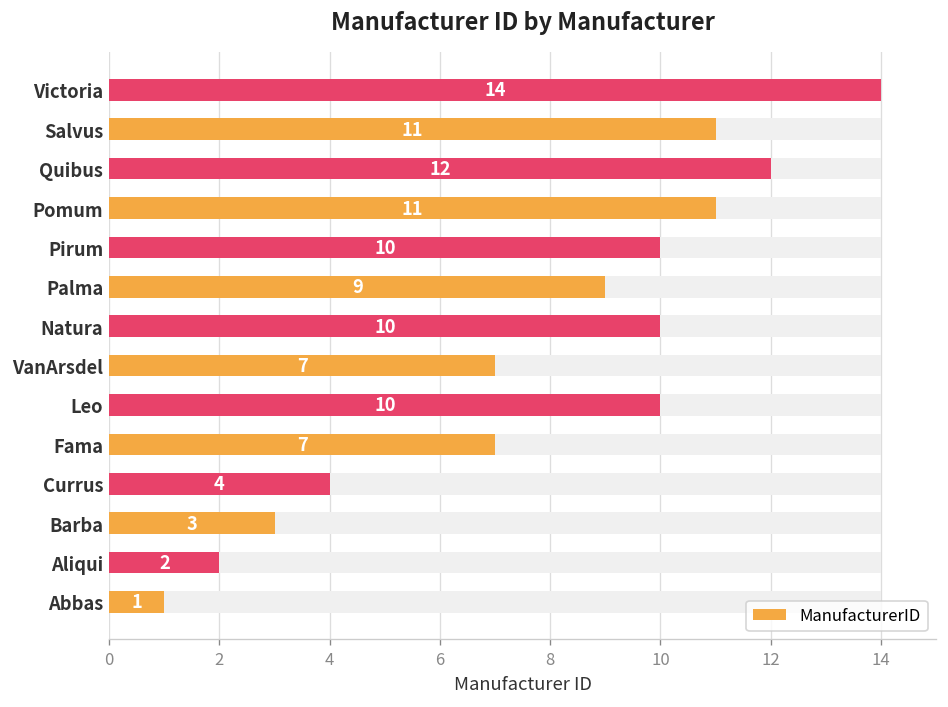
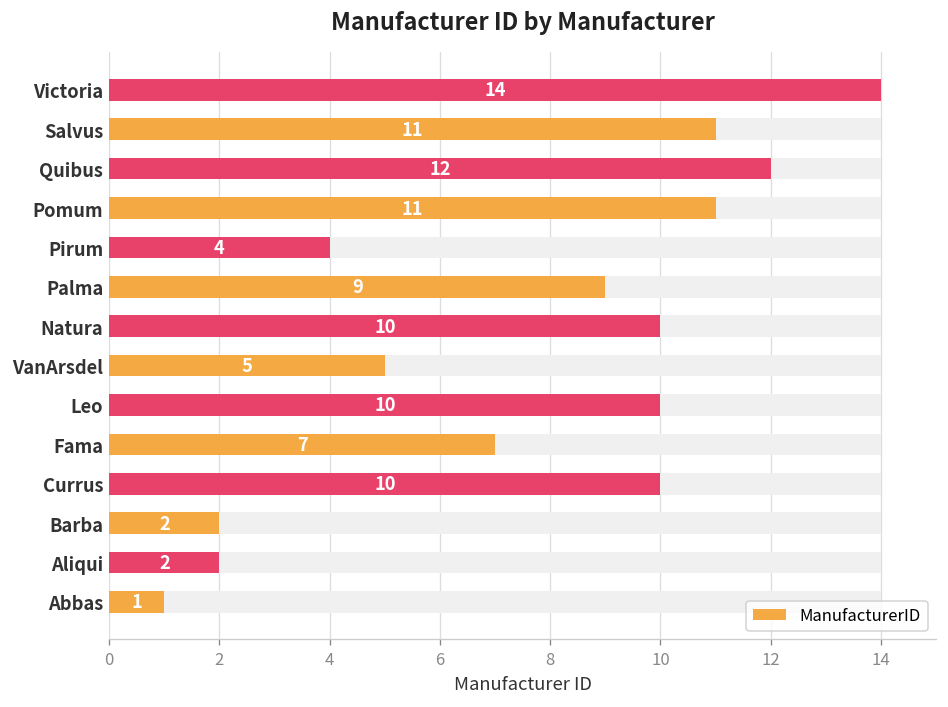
ManufacturerID, Pirum: 10 -> 4
ManufacturerID, VanArsdel: 7 -> 5
ManufacturerID, Currus: 4 -> 10
ManufacturerID, Barba: 3 -> 2
